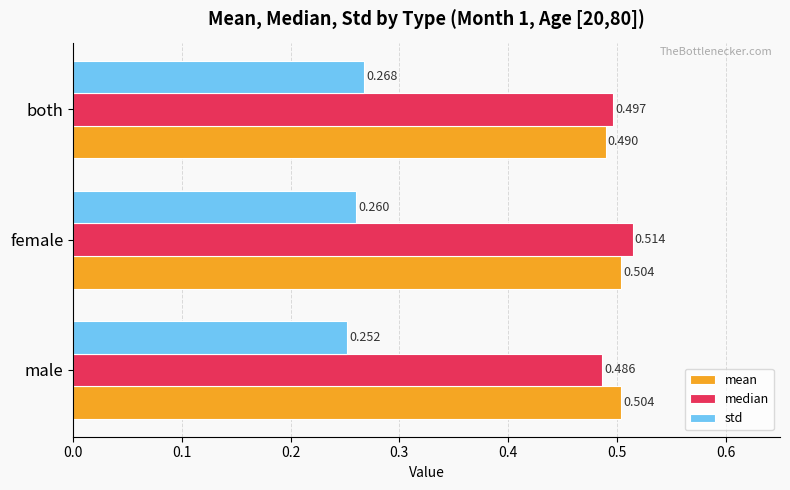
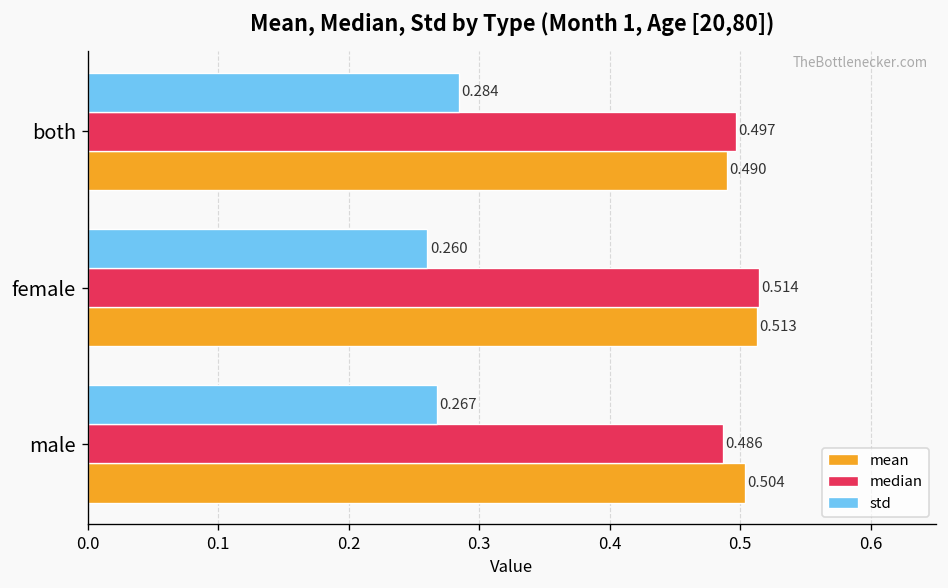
std, both: 0.268 -> 0.284
mean, female: 0.504 -> 0.513
std, male: 0.252 -> 0.267
